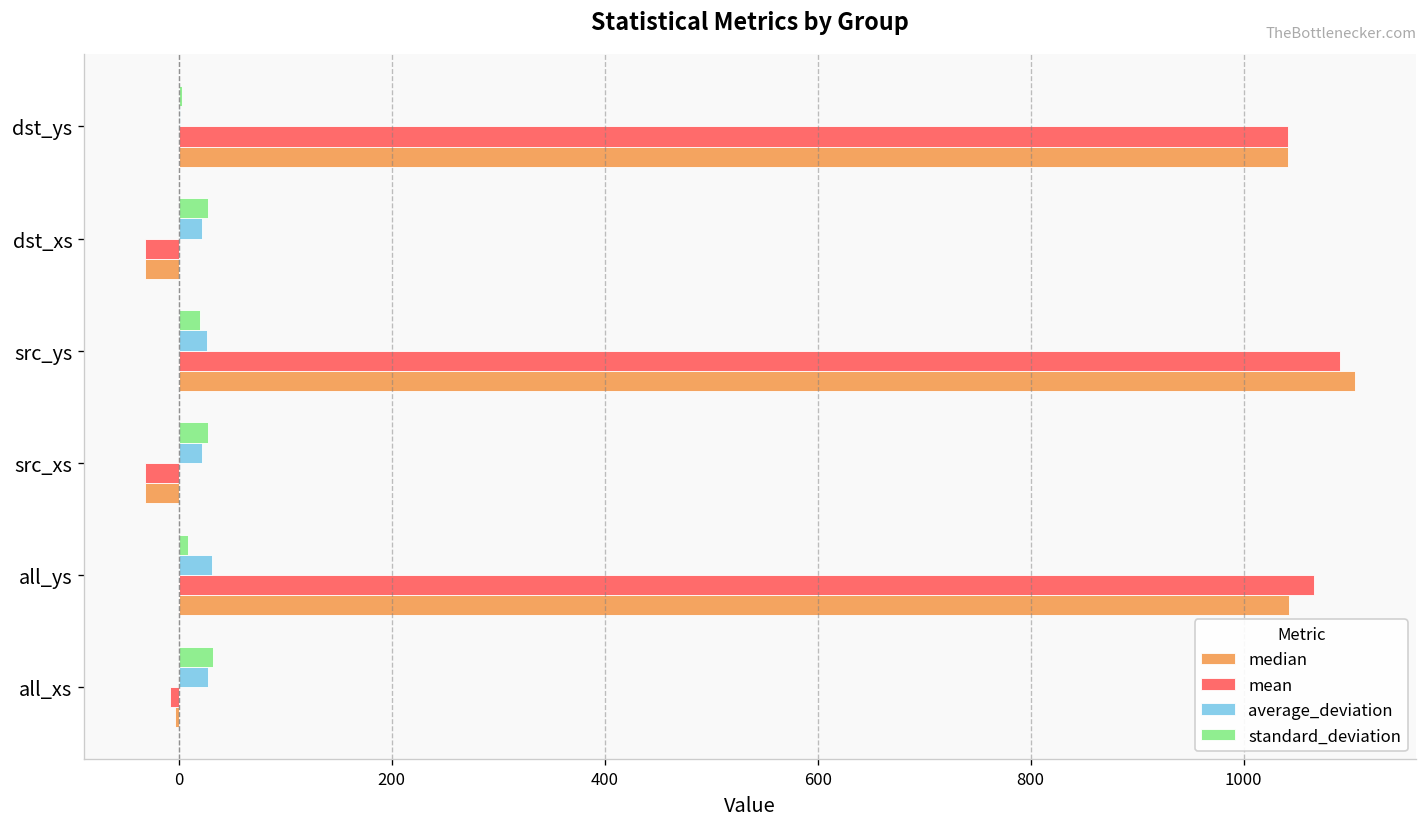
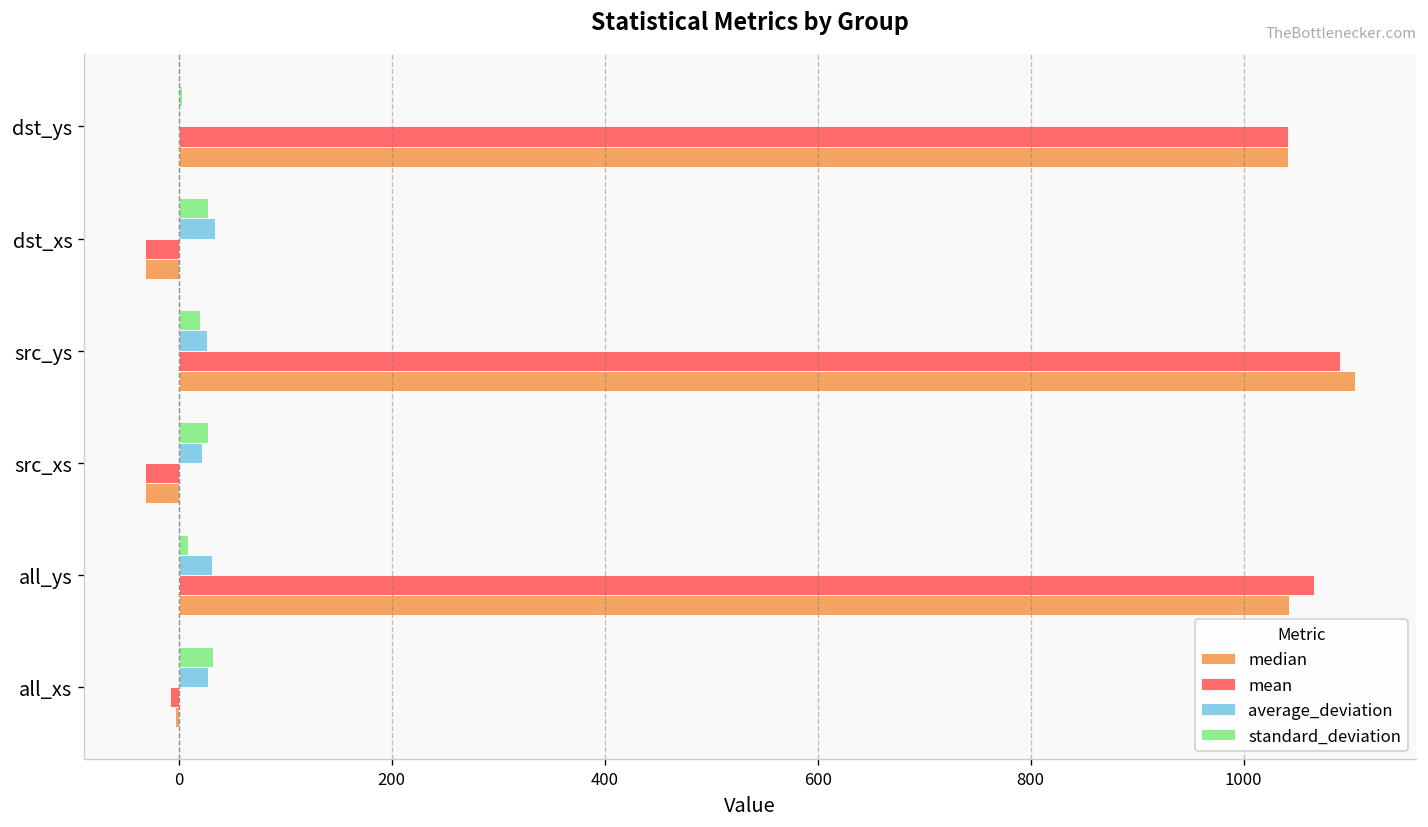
average_deviation, dst_xs: 20 -> 30
